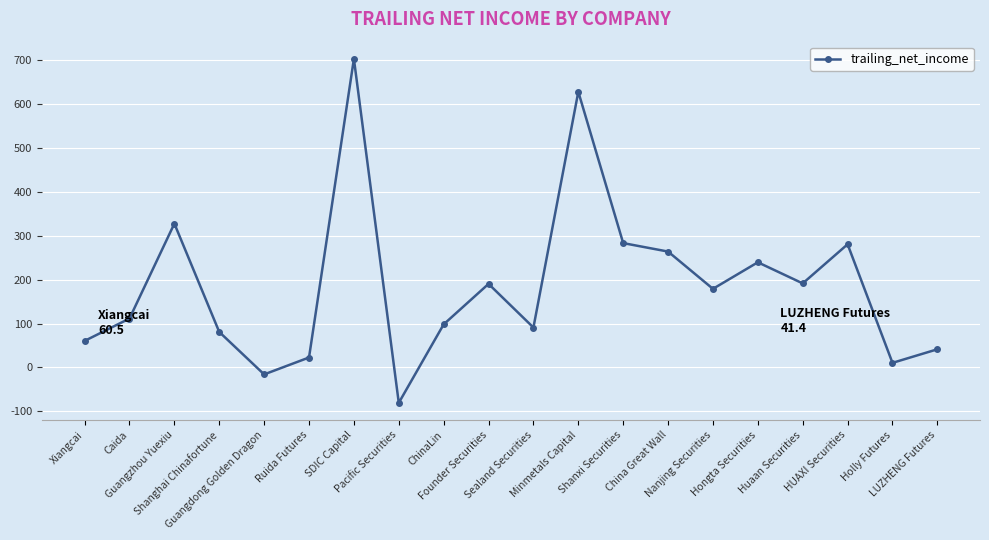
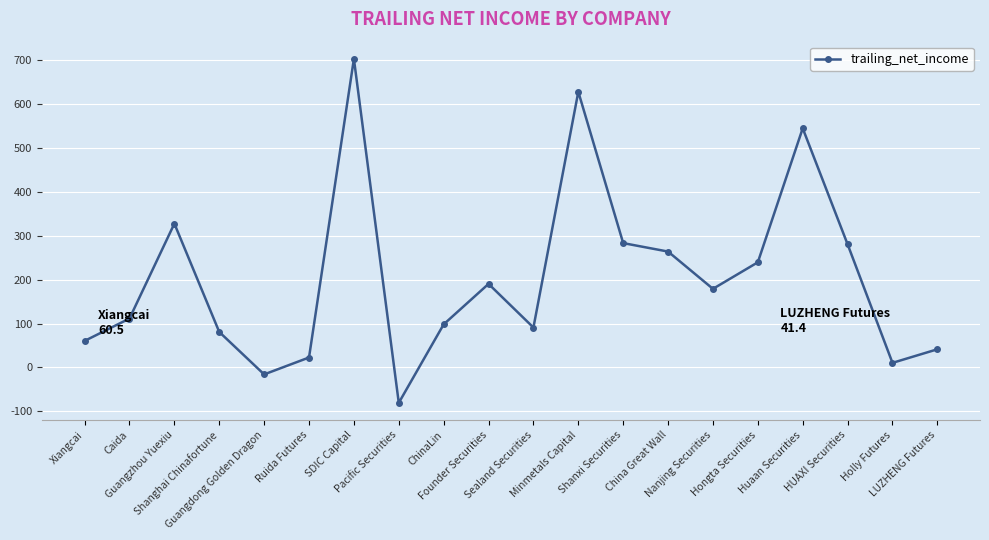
Huaan Securities: 190 -> 540
